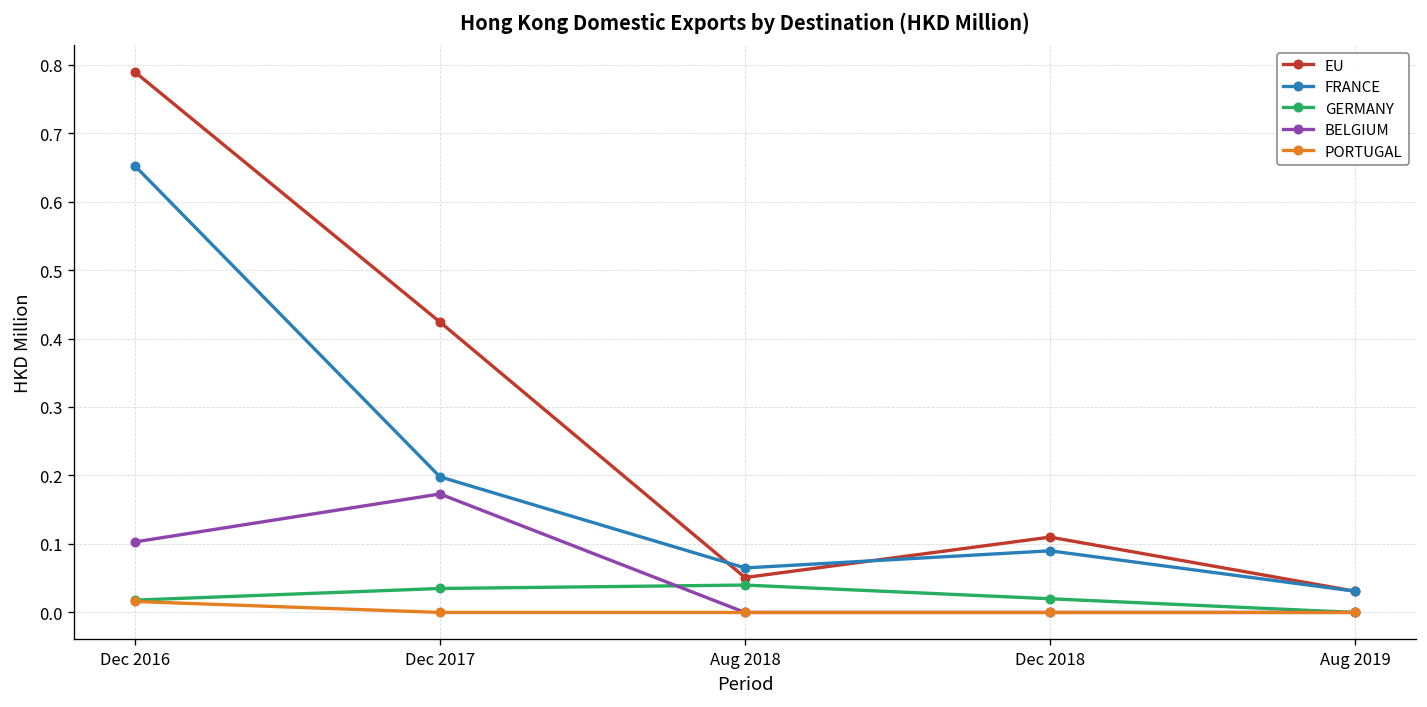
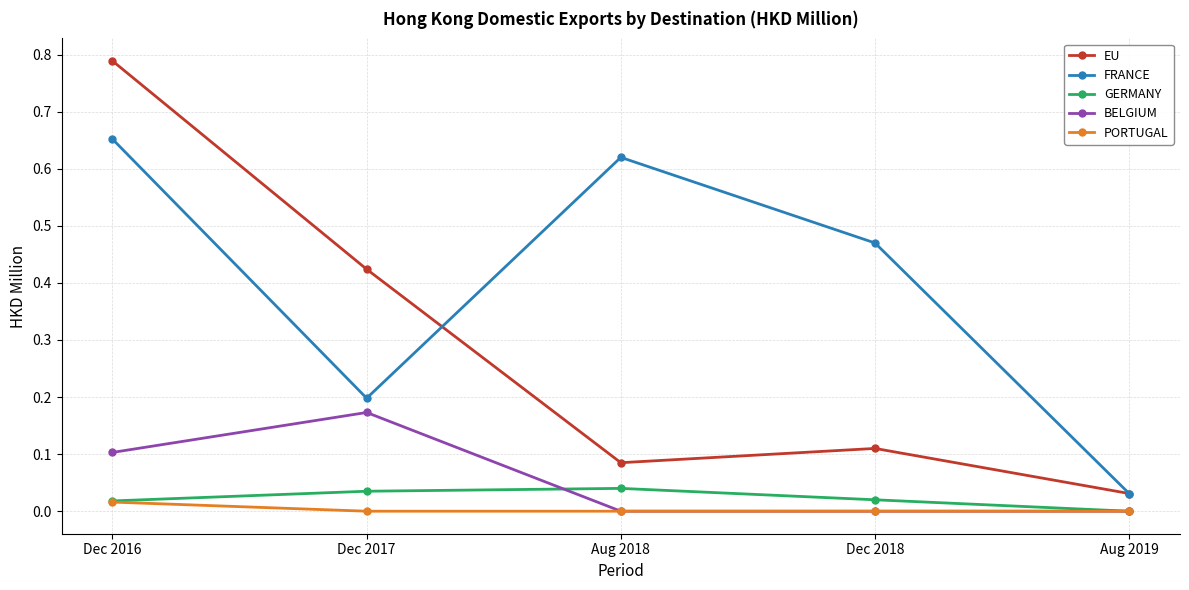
EU, Aug 2018: 0.05 -> 0.09
FRANCE, Aug 2018: 0.07 -> 0.62
FRANCE, Dec 2018: 0.09 -> 0.47
